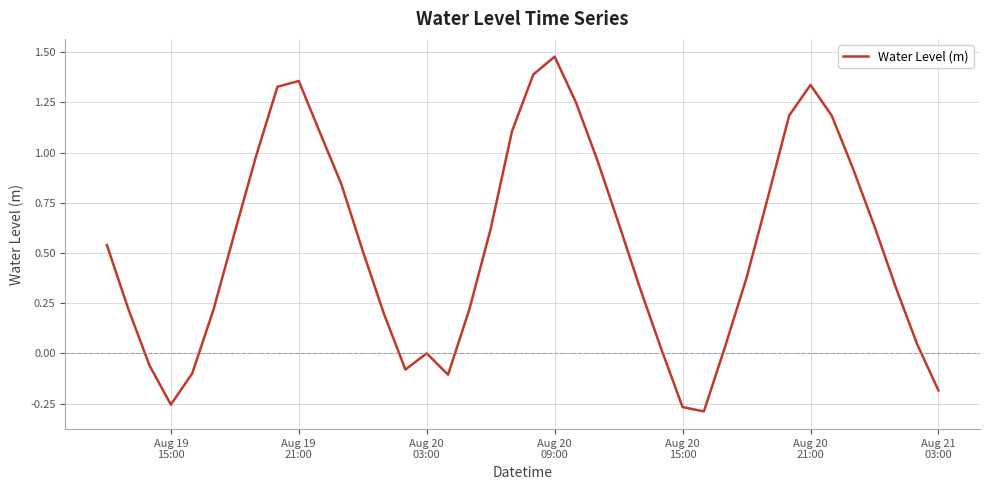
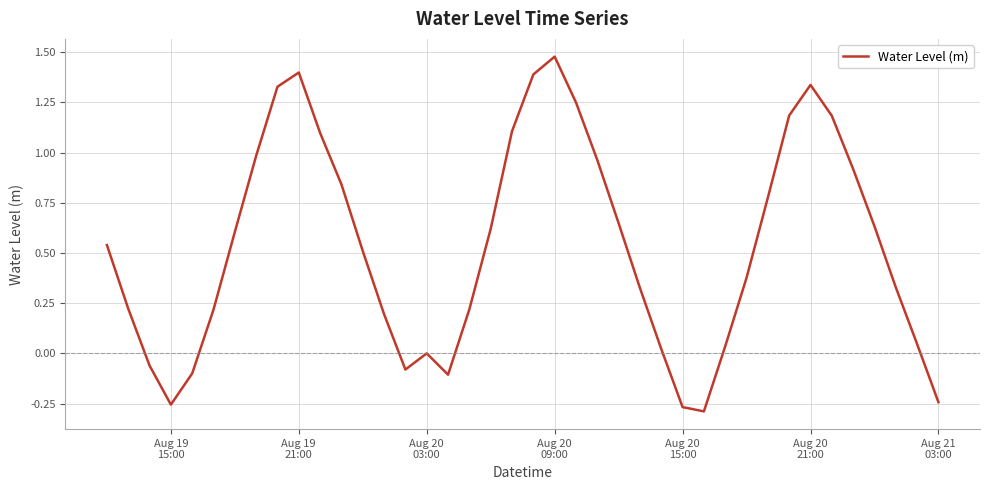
Aug 19 21:00: 1.36 -> 1.40
Aug 21 03:00: -0.18 -> -0.24
